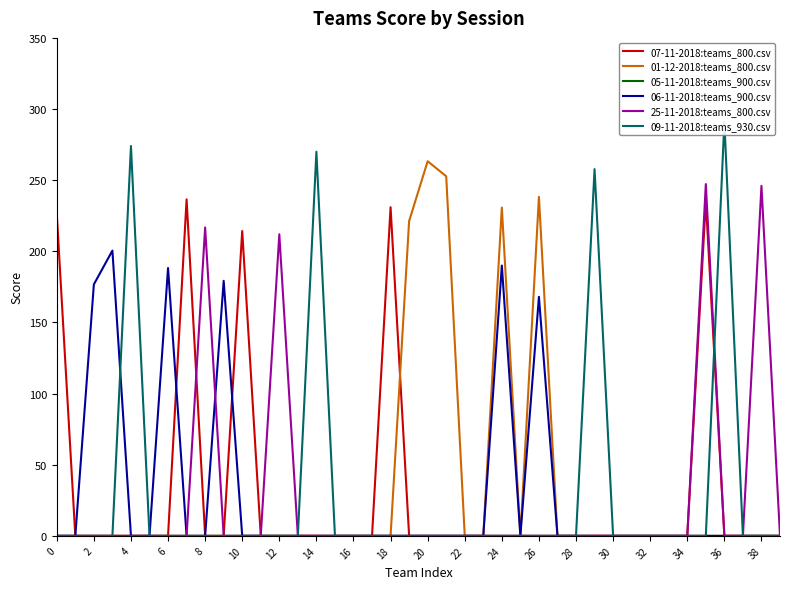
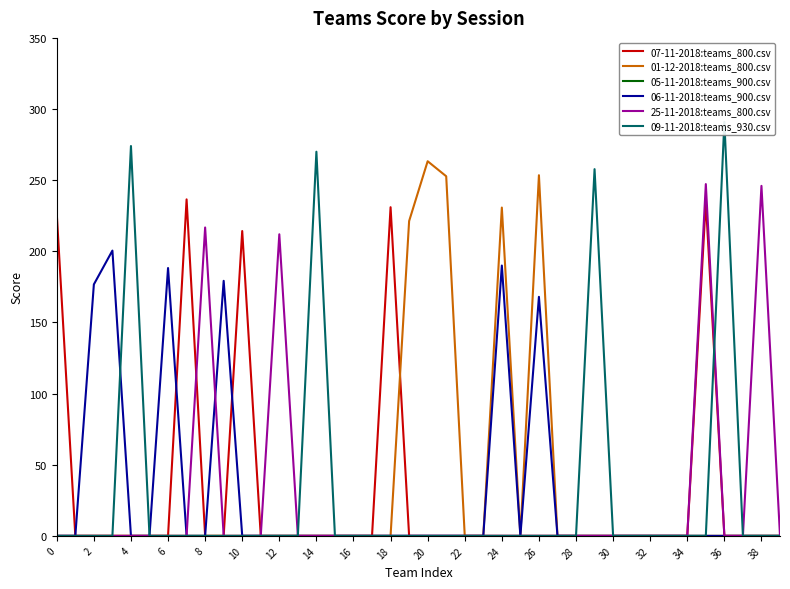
01-12-2018:teams_800.csv, 26: 238 -> 253
